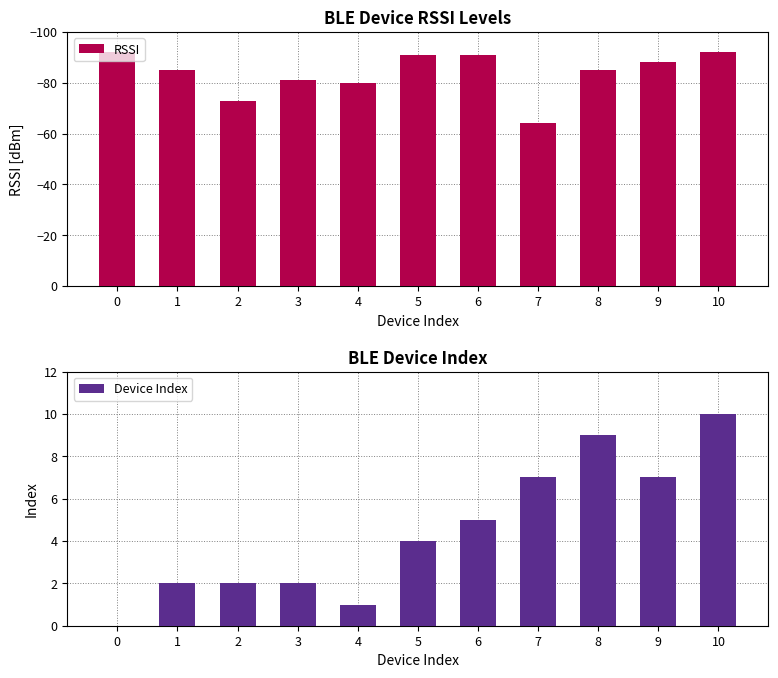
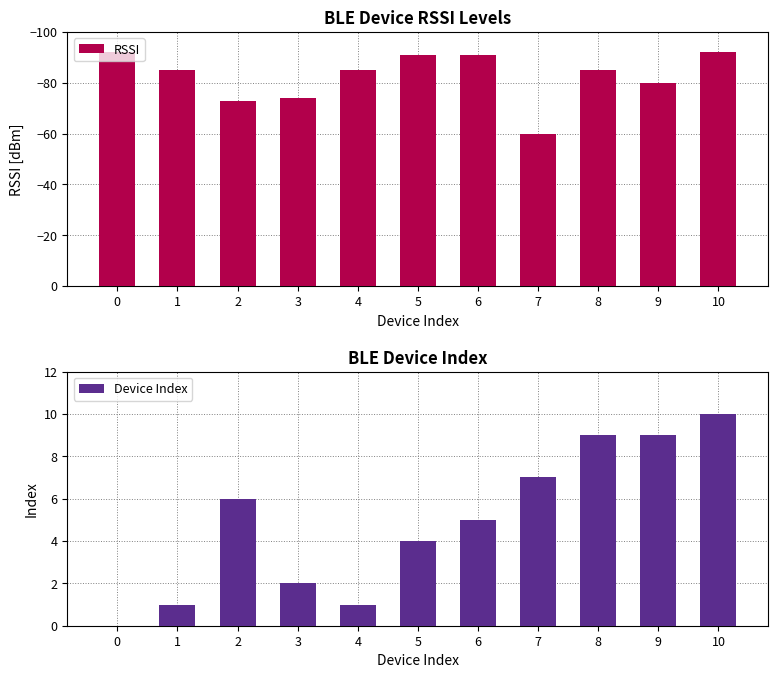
BLE Device RSSI Levels, 3: -81 -> -74
BLE Device RSSI Levels, 4: -80 -> -85
BLE Device RSSI Levels, 7: -64 -> -60
BLE Device RSSI Levels, 9: -88 -> -80
BLE Device Index, 1: 2 -> 1
BLE Device Index, 2: 2 -> 6
BLE Device Index, 9: 7 -> 9
